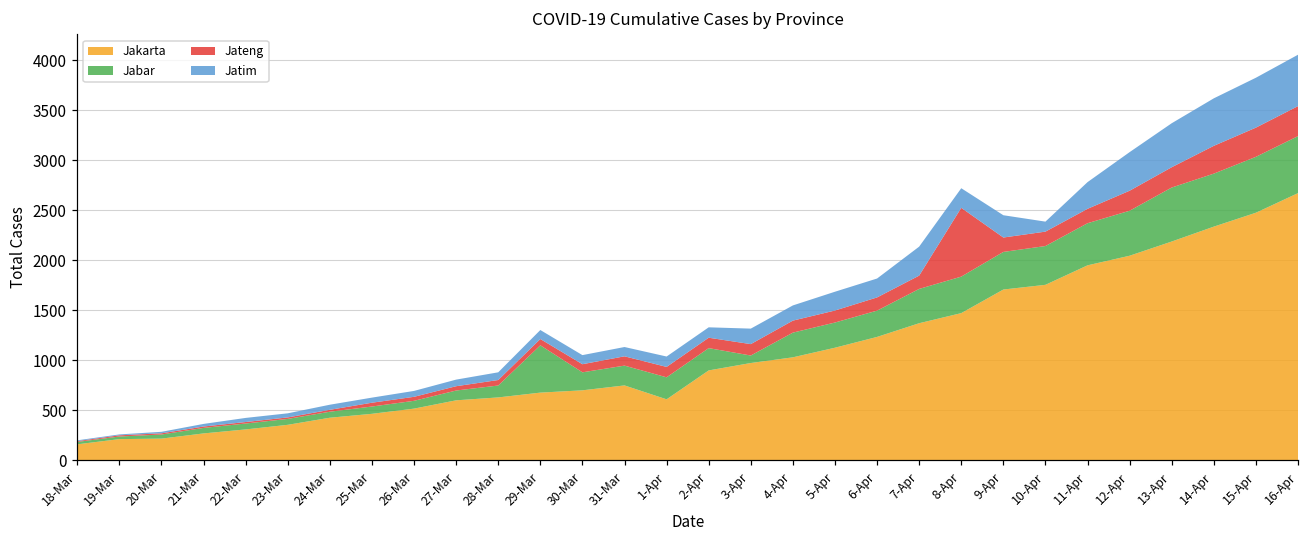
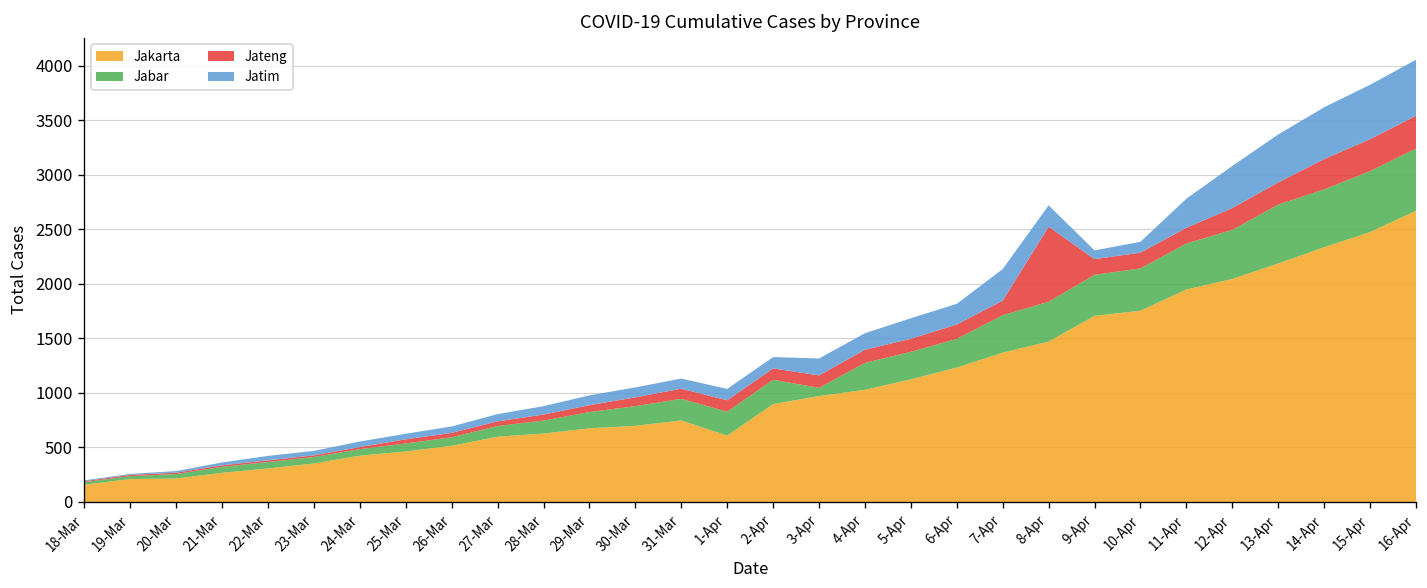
Jabar, 29-Mar: 500 -> 100
Jatim, 9-Apr: 200 -> 100
